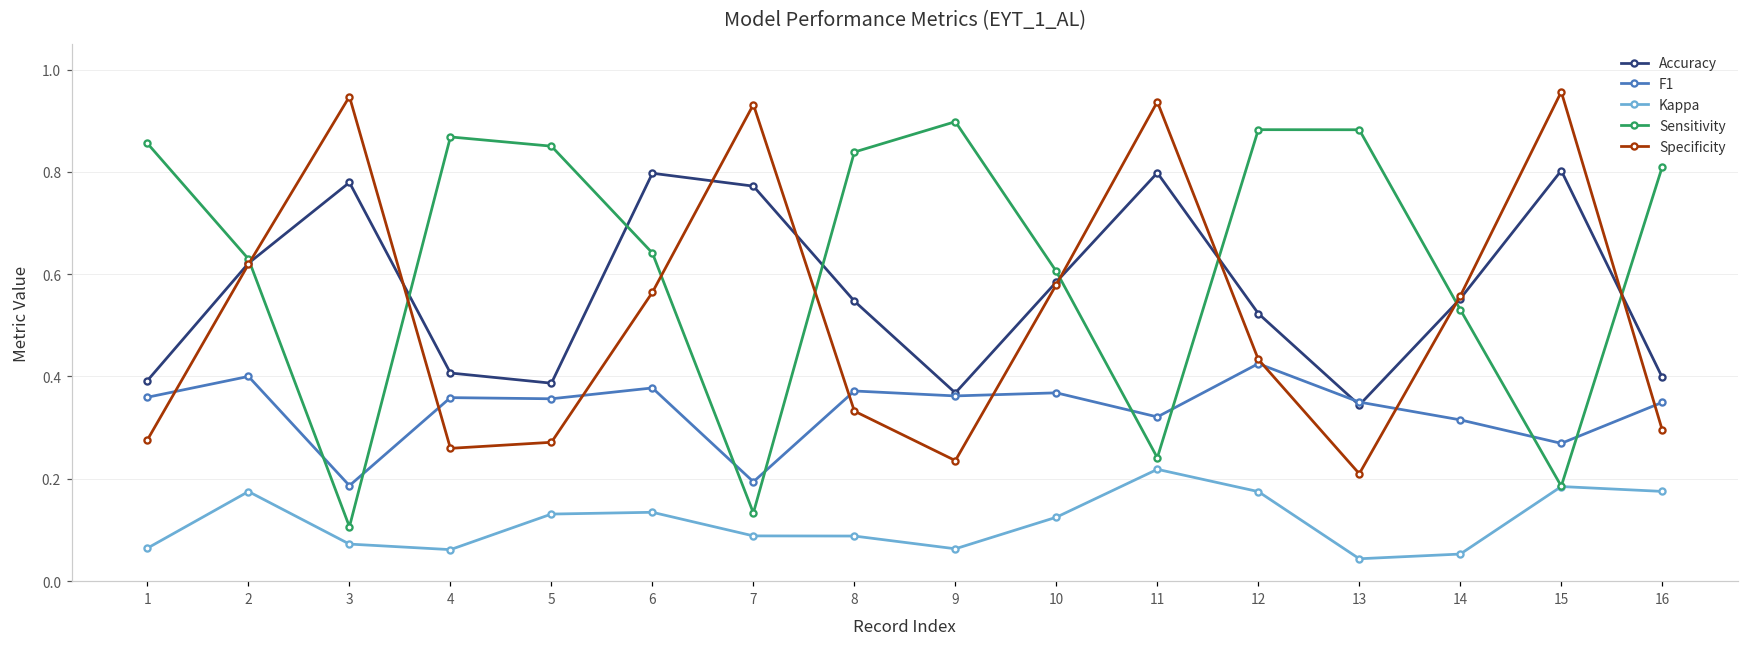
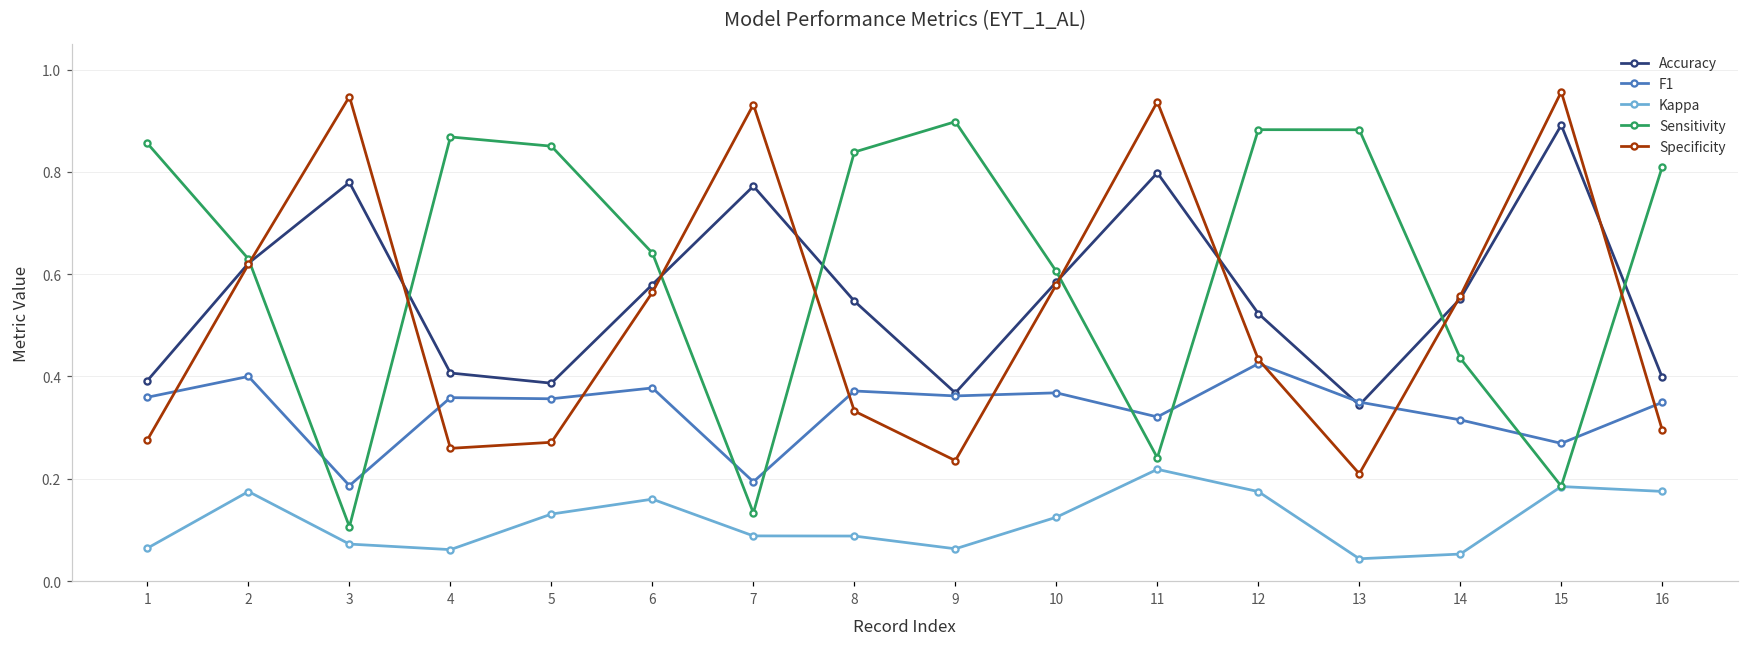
Accuracy, 6: 0.80 -> 0.58
Kappa, 6: 0.13 -> 0.16
Sensitivity, 14: 0.53 -> 0.44
Accuracy, 15: 0.80 -> 0.89
